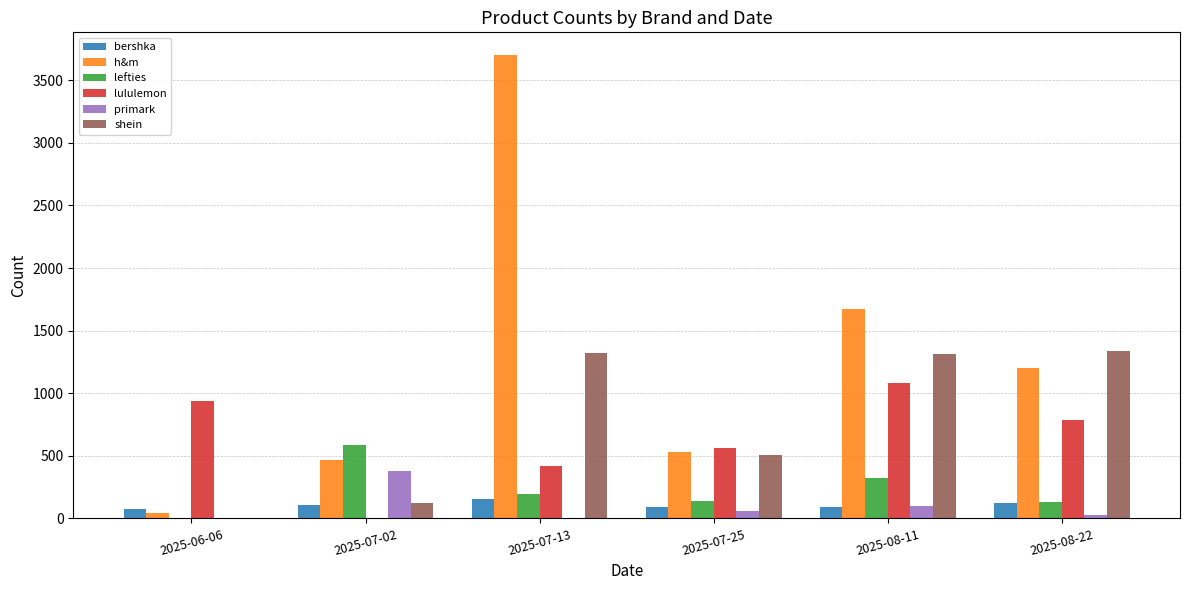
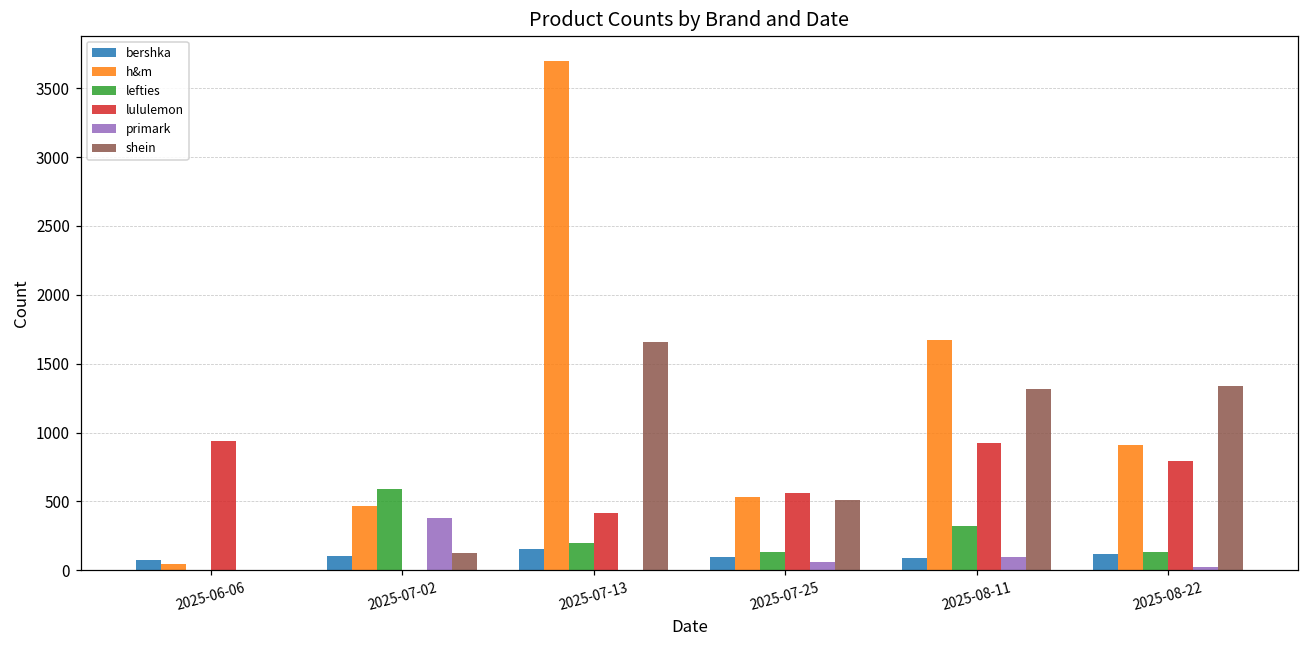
shein, 2025-07-13: 1320 -> 1660
lululemon, 2025-08-11: 1080 -> 920
h&m, 2025-08-22: 1200 -> 910
